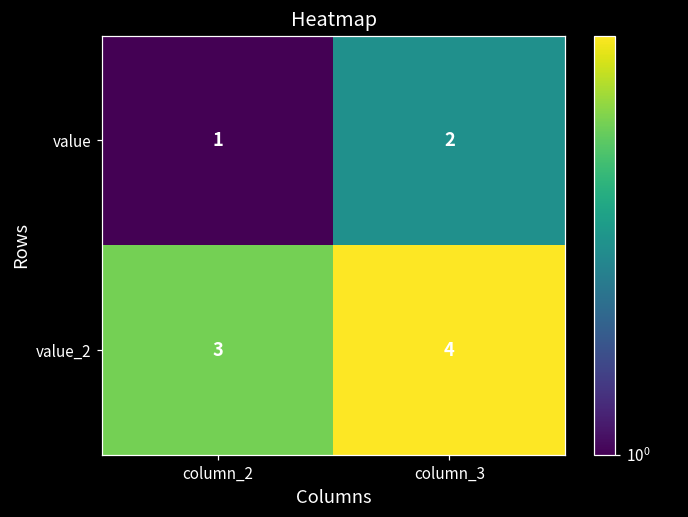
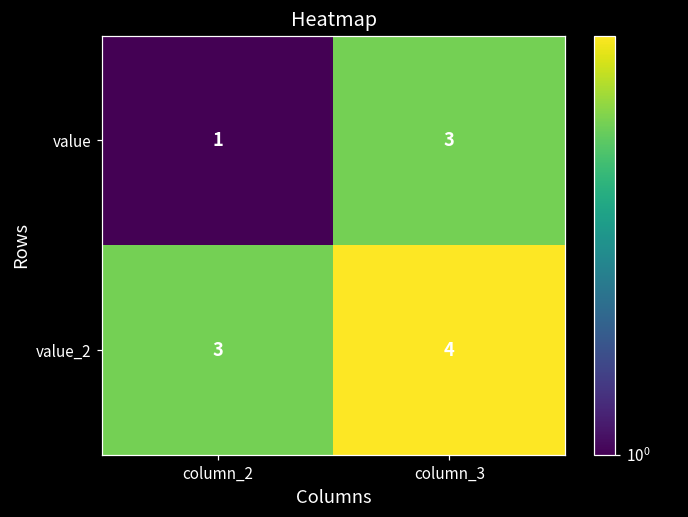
value, column_3: 2 -> 3
